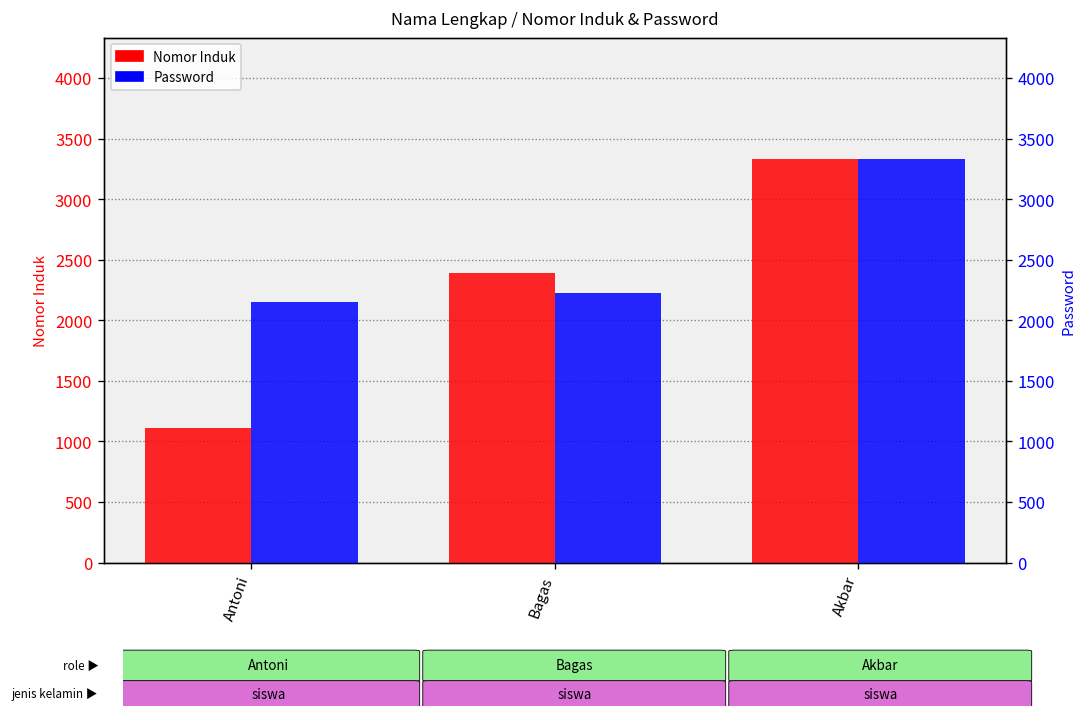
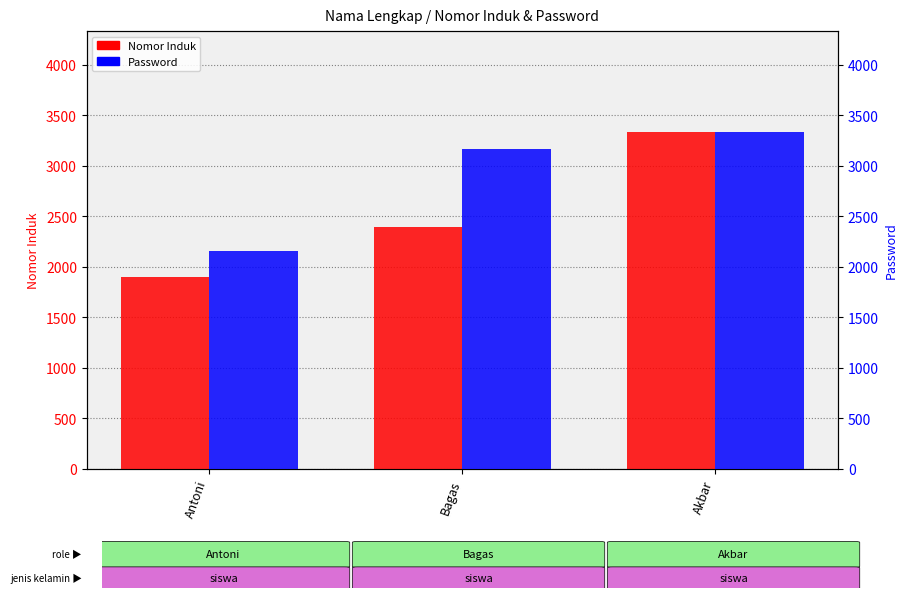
Nomor Induk, Antoni: 1110 -> 1890
Password, Bagas: 2220 -> 3170
